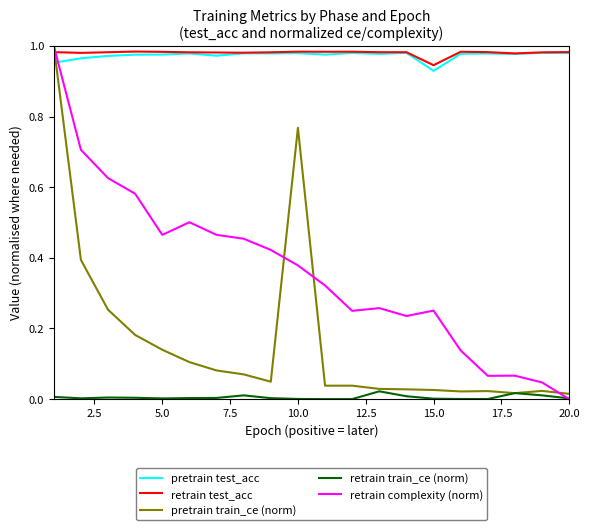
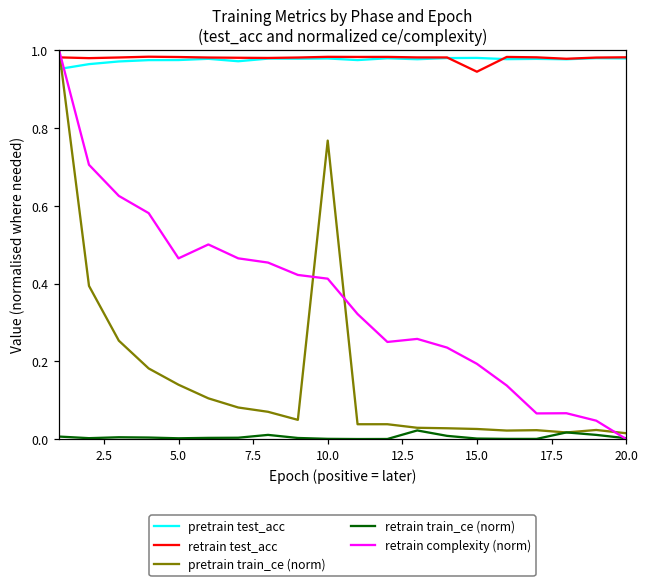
retrain complexity (norm), 10.0: 0.38 -> 0.41
pretrain test_acc, 15.0: 0.93 -> 0.98
retrain complexity (norm), 15.0: 0.25 -> 0.19
